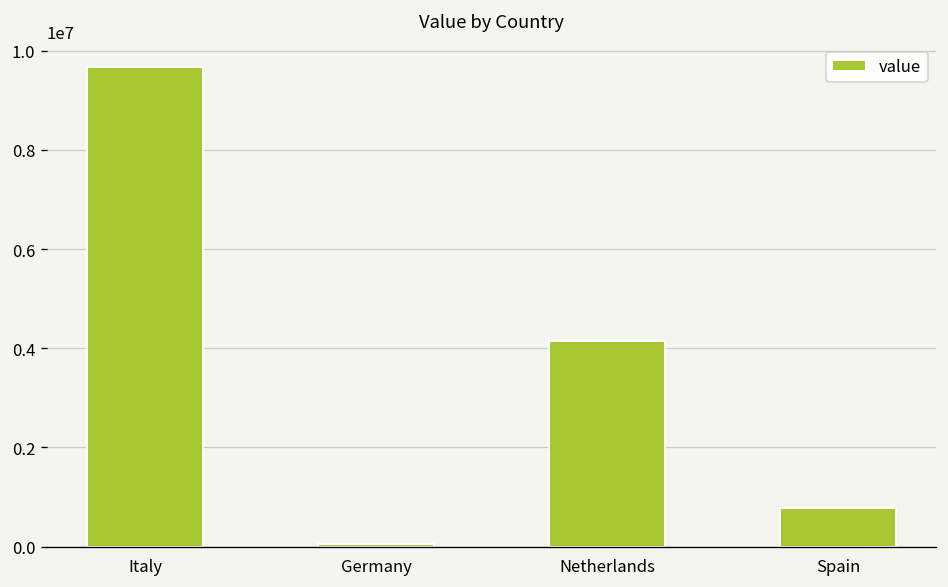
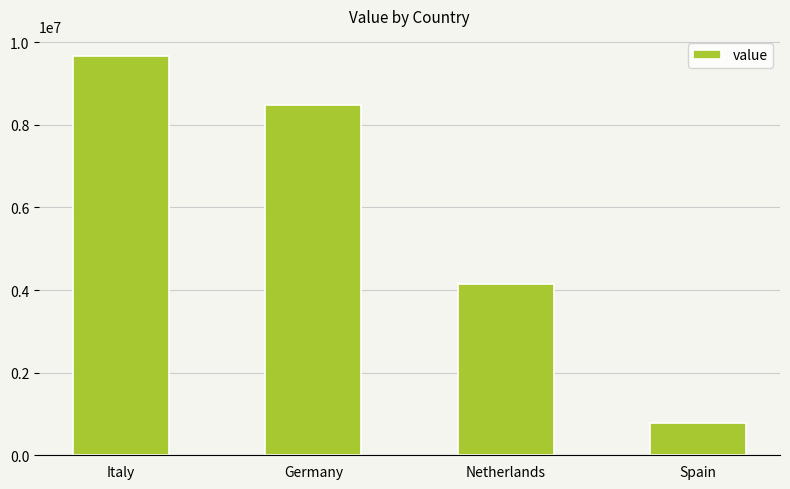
Germany: 100000 -> 8500000
